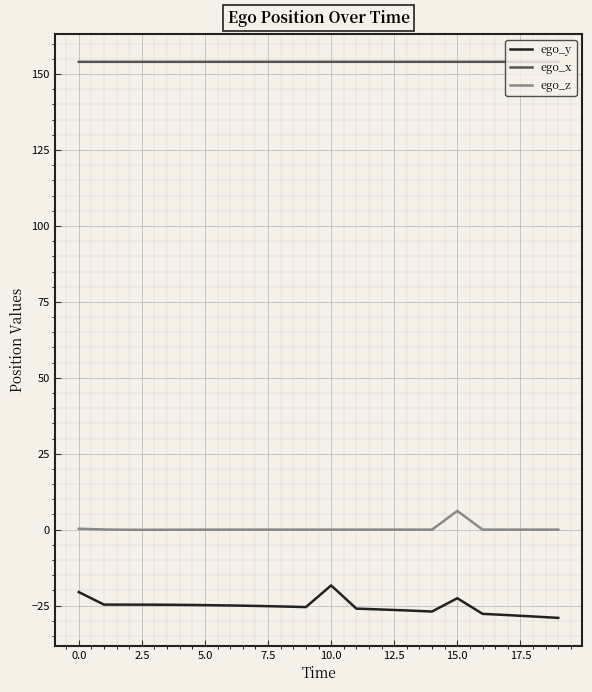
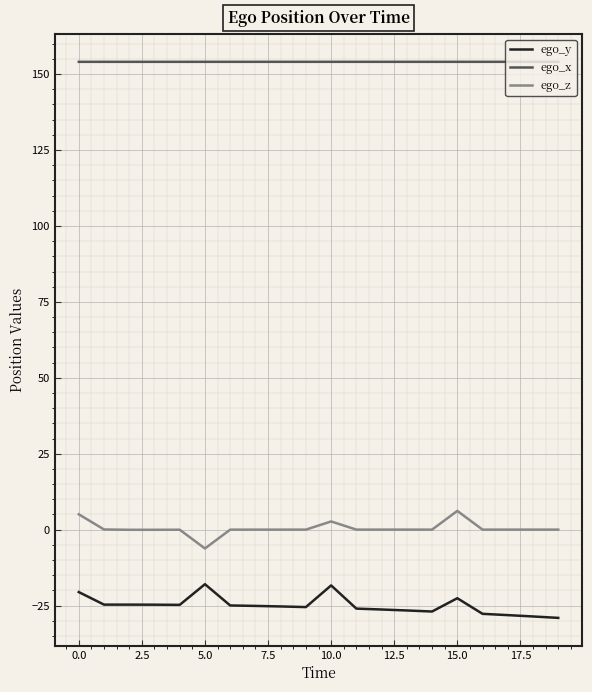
ego_z, 0.0: 0 -> 5
ego_y, 5.0: -25 -> -18
ego_z, 5.0: 0 -> -6
ego_z, 10.0: 0 -> 3
